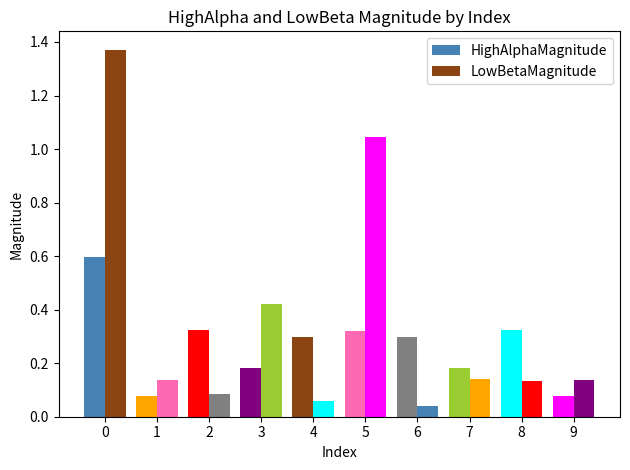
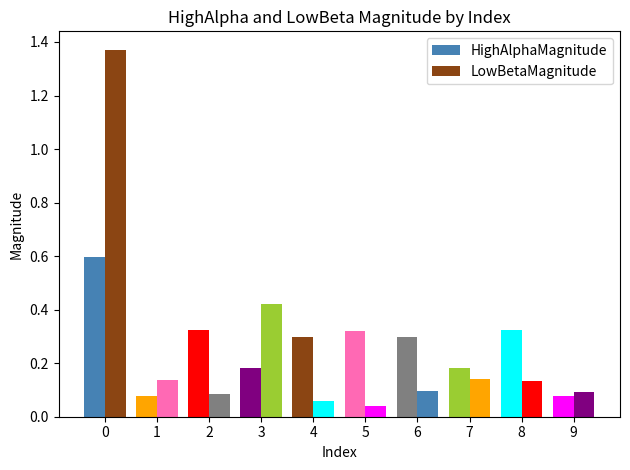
LowBetaMagnitude, 5: 1.05 -> 0.04
LowBetaMagnitude, 6: 0.04 -> 0.10
LowBetaMagnitude, 9: 0.14 -> 0.09
